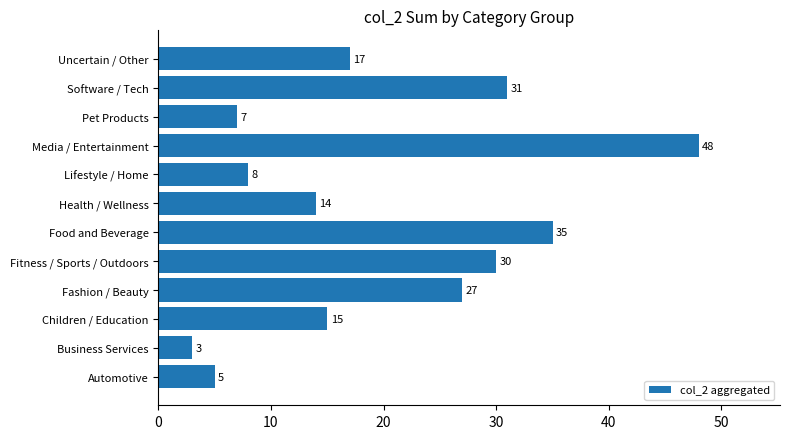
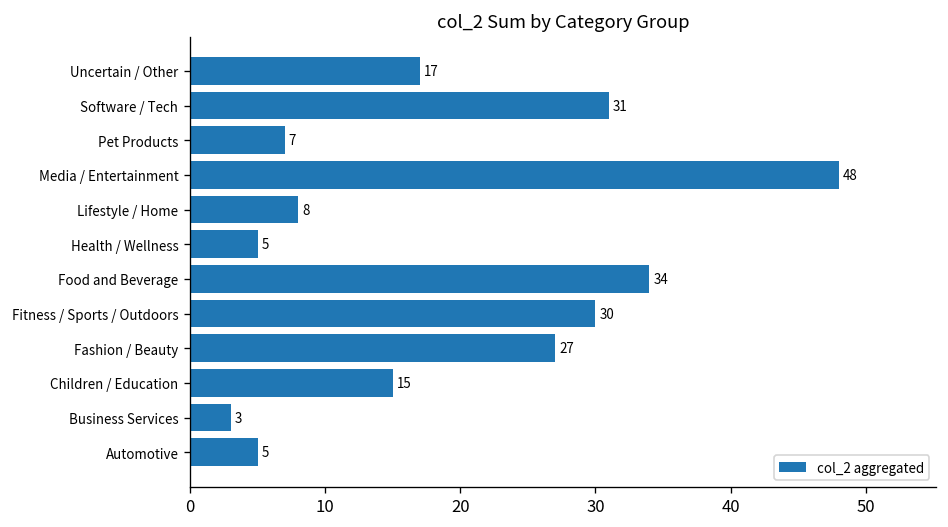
Health / Wellness: 14 -> 5
Food and Beverage: 35 -> 34
